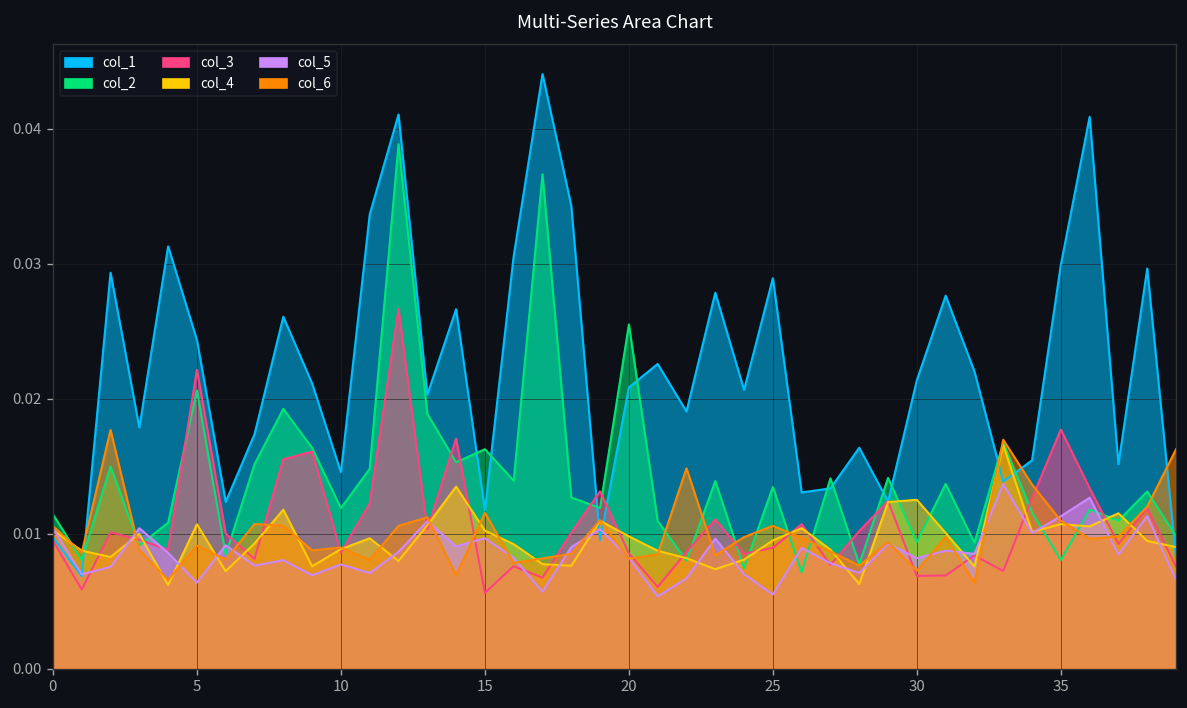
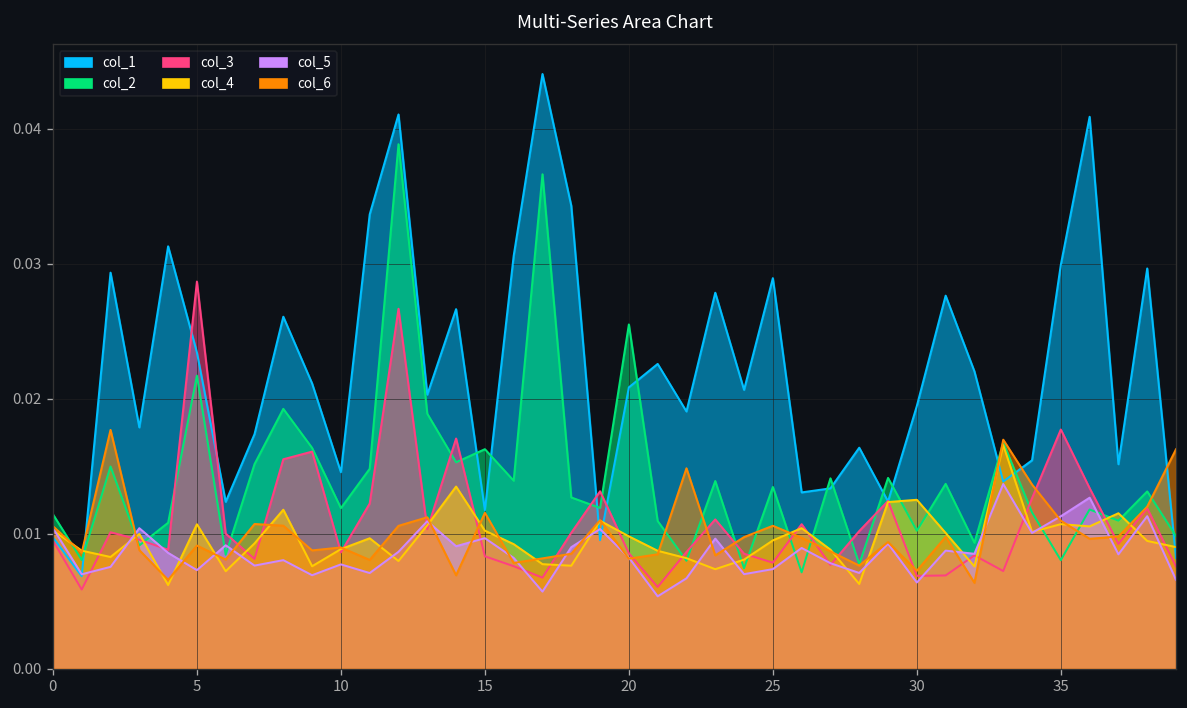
col_1, 5: 0.0243 -> 0.0234
col_2, 5: 0.0206 -> 0.0217
col_3, 5: 0.0221 -> 0.0287
col_5, 5: 0.0064 -> 0.0073
col_3, 15: 0.0056 -> 0.0083
col_3, 25: 0.0090 -> 0.0079
col_5, 25: 0.0055 -> 0.0074
col_1, 30: 0.0214 -> 0.0195
col_2, 30: 0.0094 -> 0.0102
col_5, 30: 0.0082 -> 0.0064
